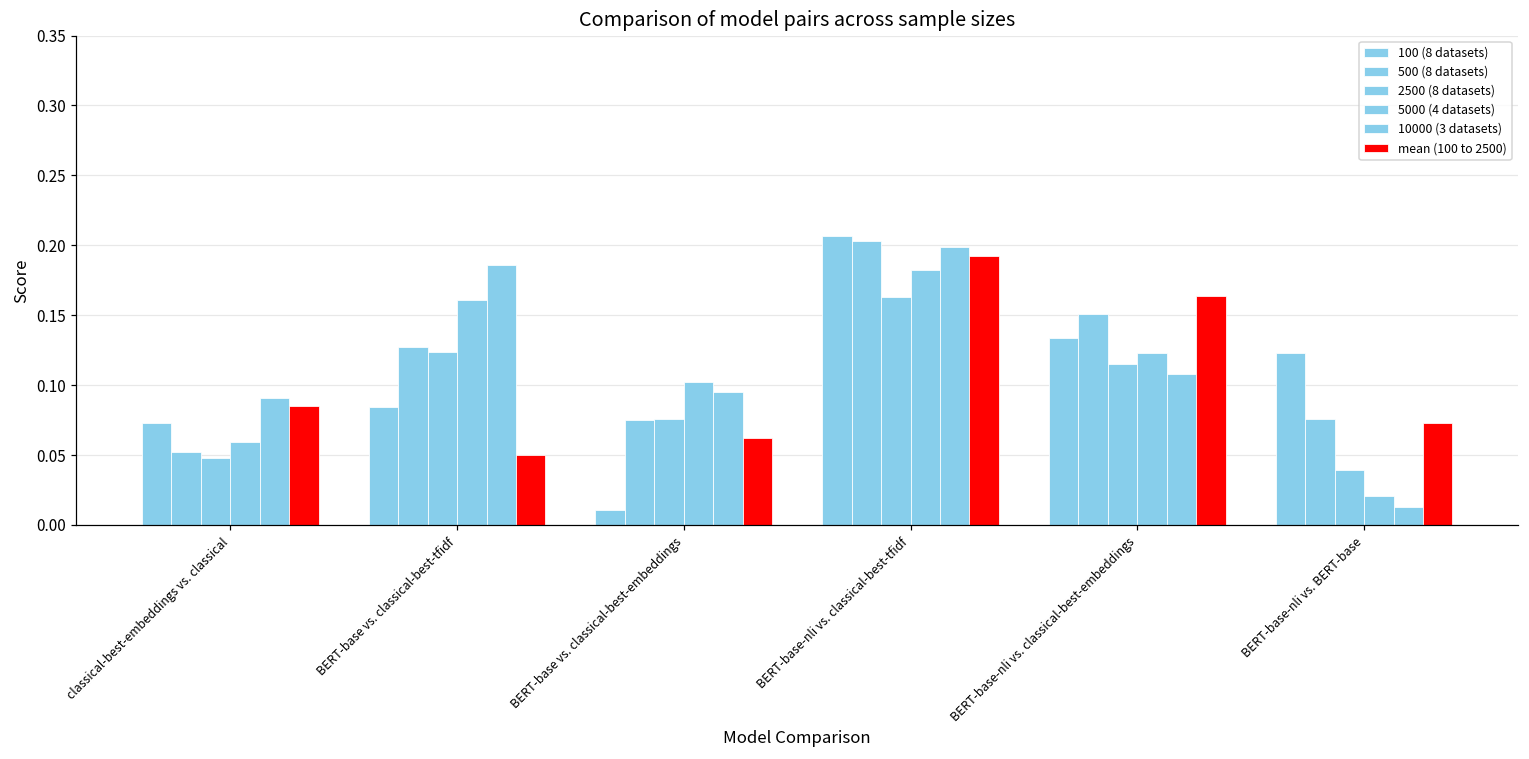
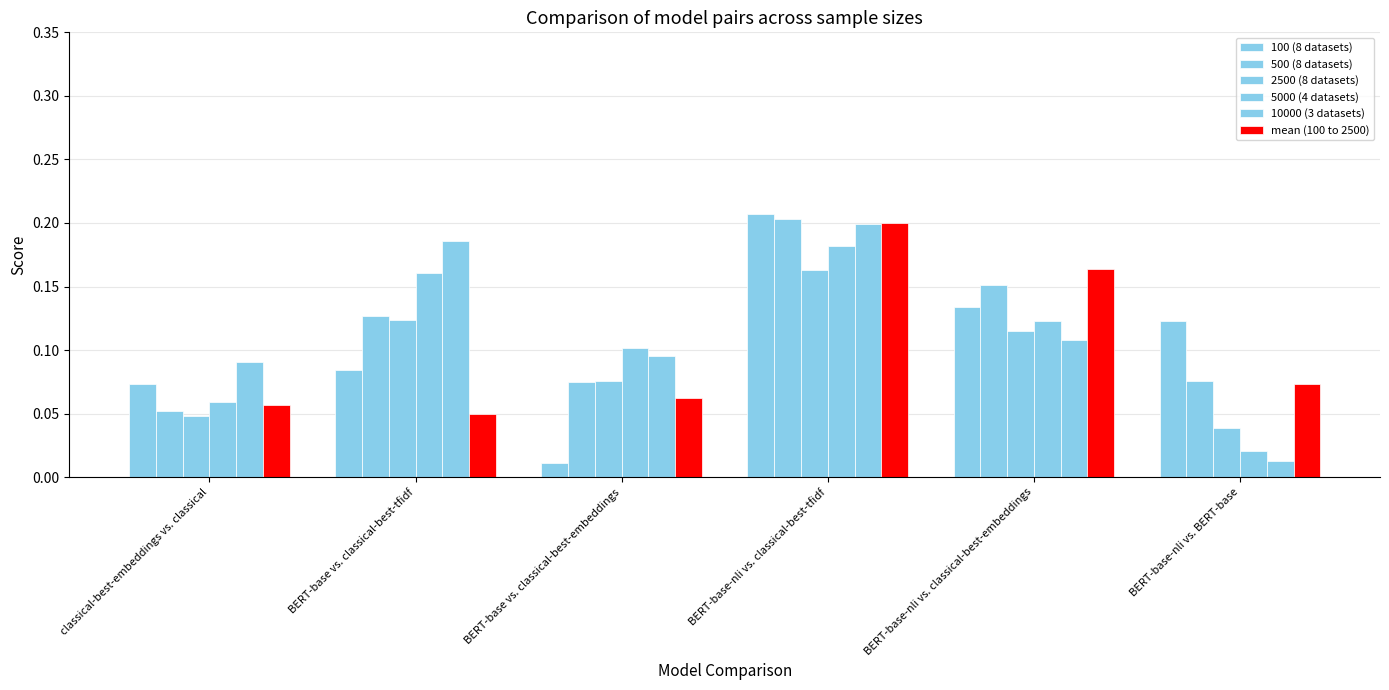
mean (100 to 2500), classical-best-embeddings vs. classical: 0.085 -> 0.057
mean (100 to 2500), BERT-base-nli vs. classical-best-tfidf: 0.192 -> 0.200
